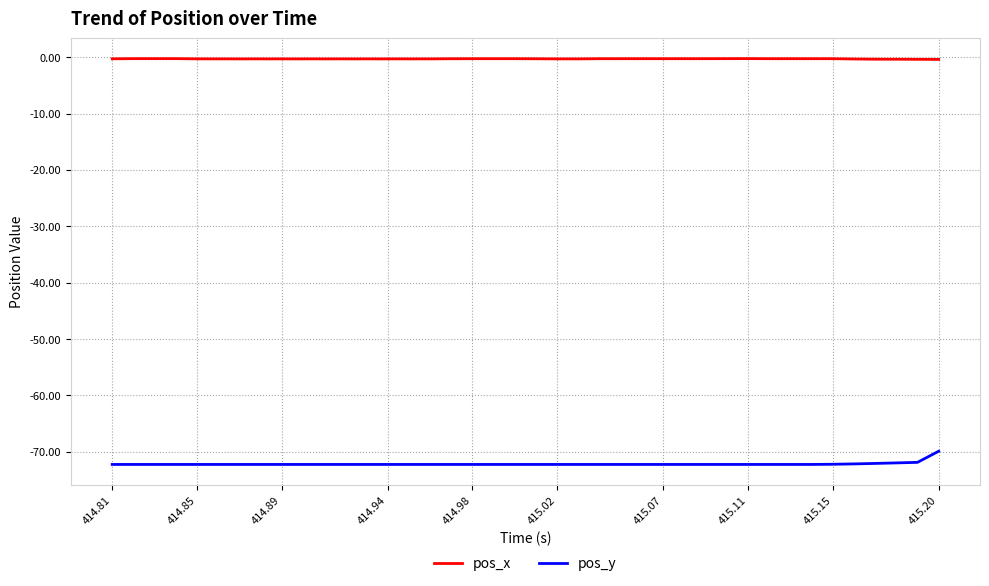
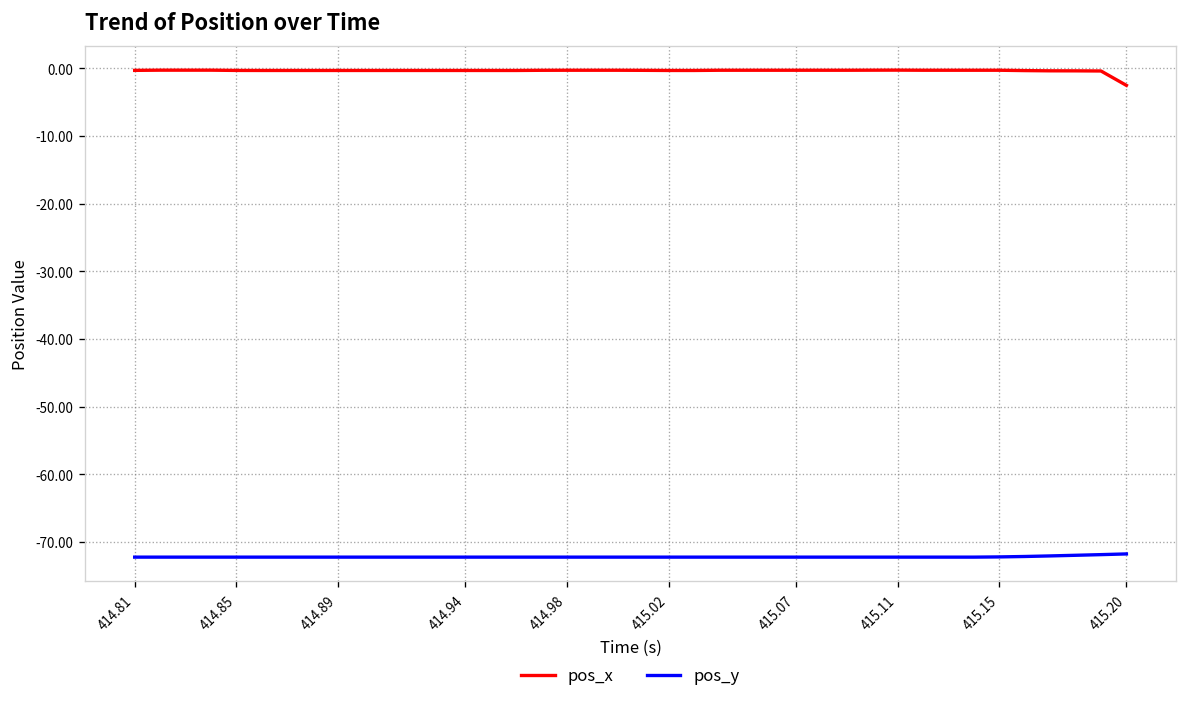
pos_x, 415.20: 0 -> -3
pos_y, 415.20: -70 -> -72
